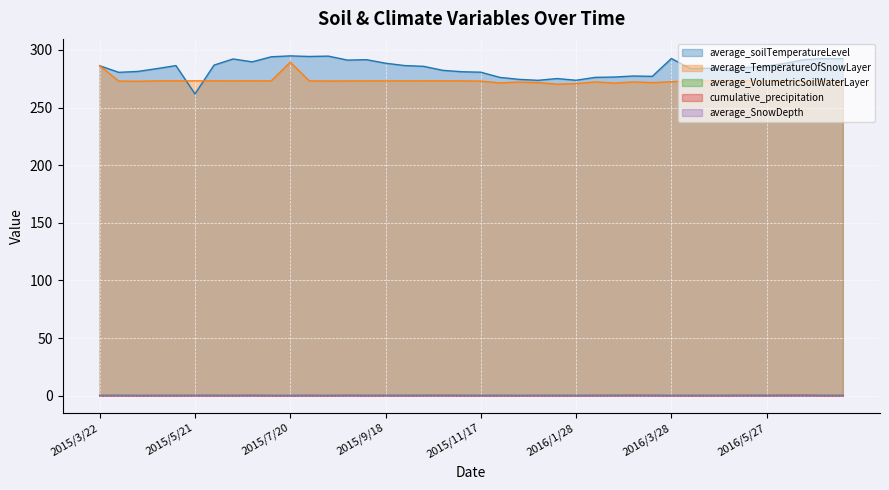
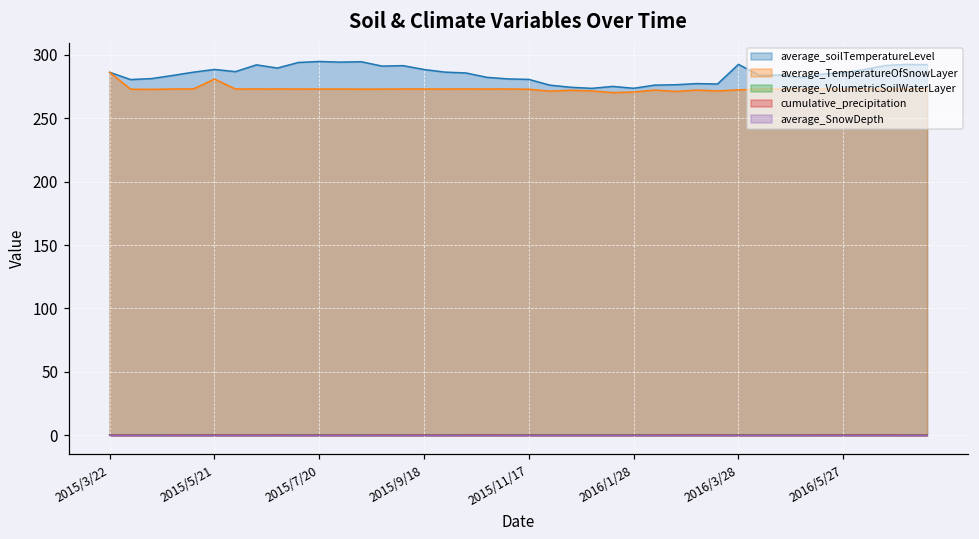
average_soilTemperatureLevel, 2015/5/21: 262 -> 289
average_TemperatureOfSnowLayer, 2015/5/21: 273 -> 281
average_TemperatureOfSnowLayer, 2015/7/20: 289 -> 273
